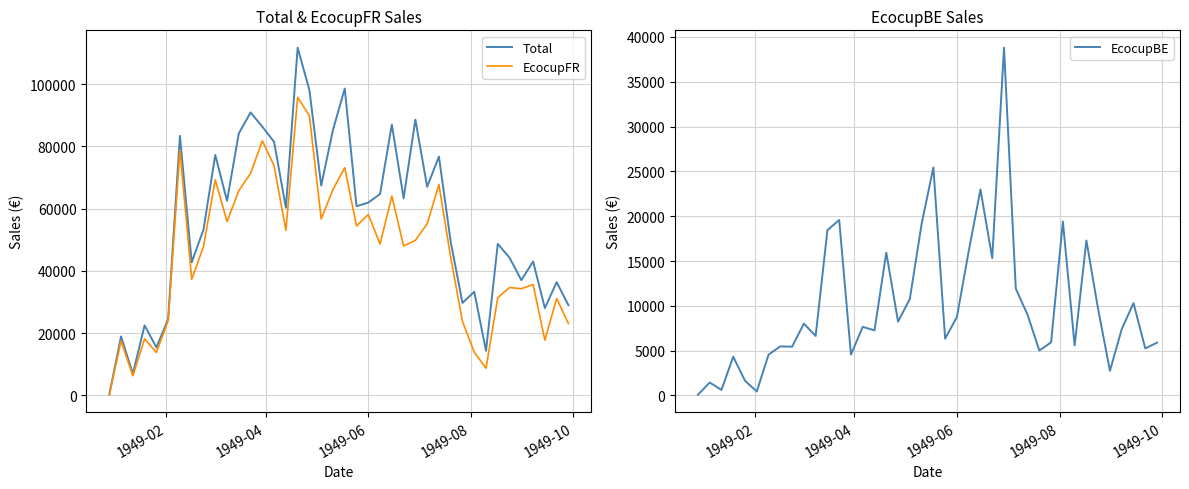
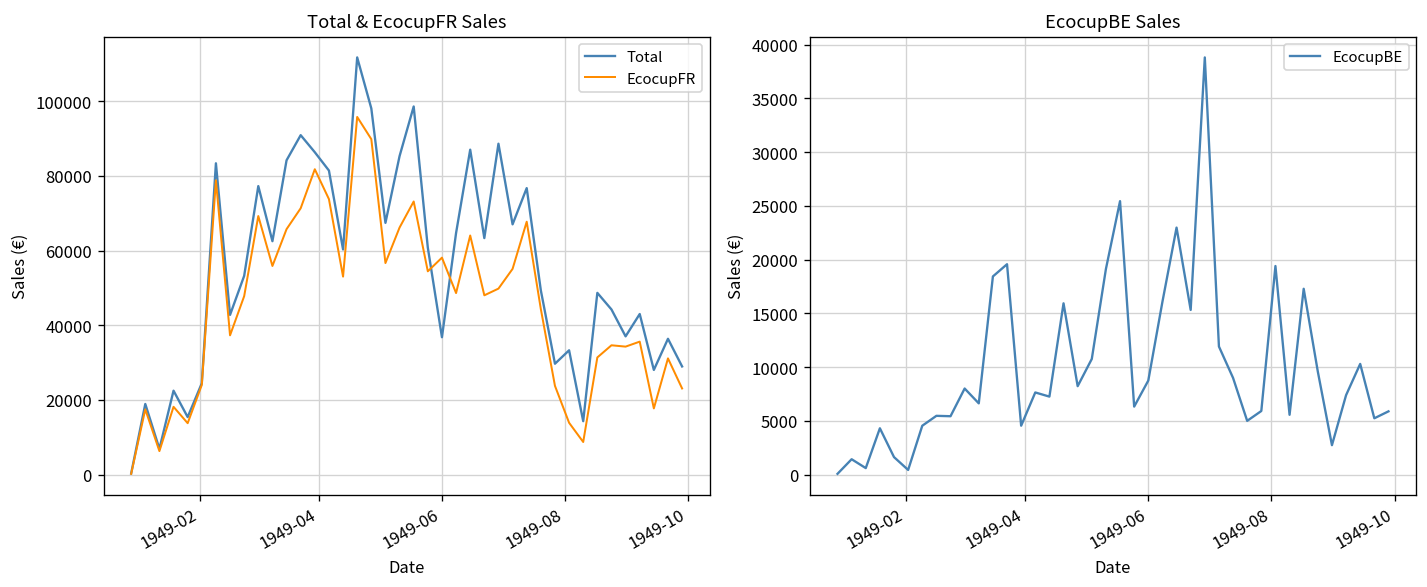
Total & EcocupFR Sales, Total, 1949-06: 62000 -> 37000
